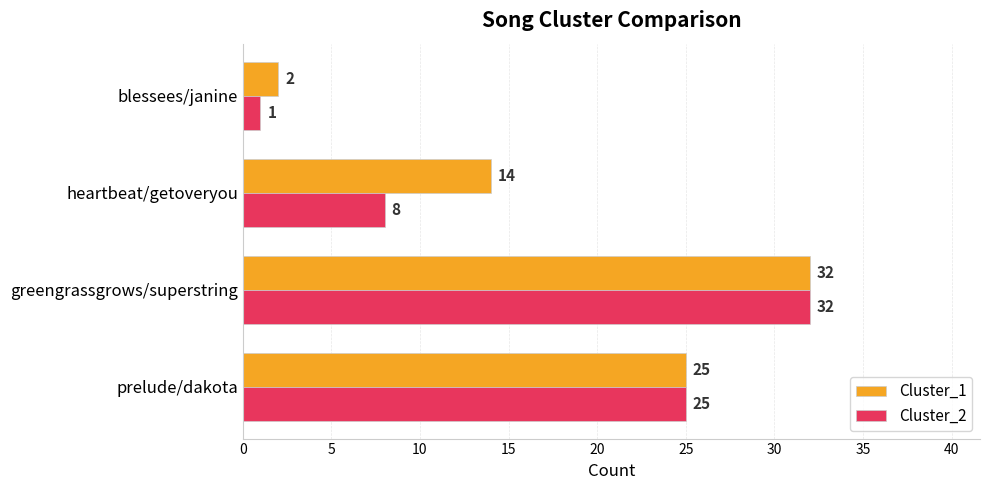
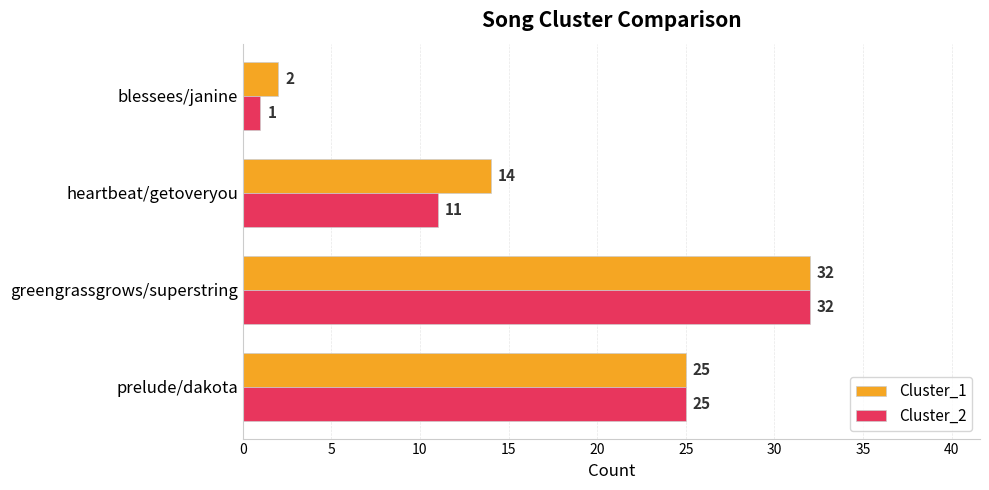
Cluster_2, heartbeat/getoveryou: 8 -> 11
